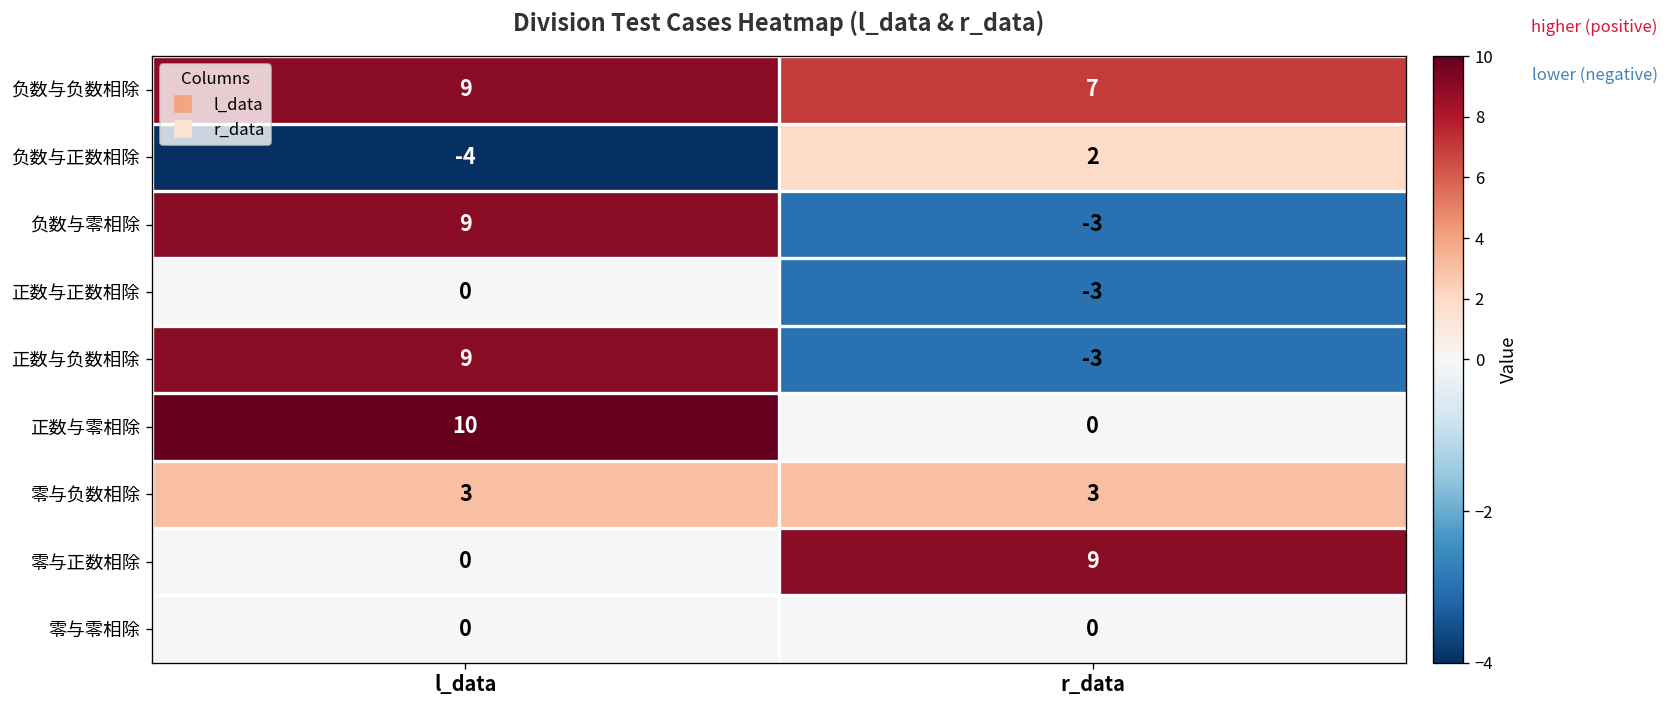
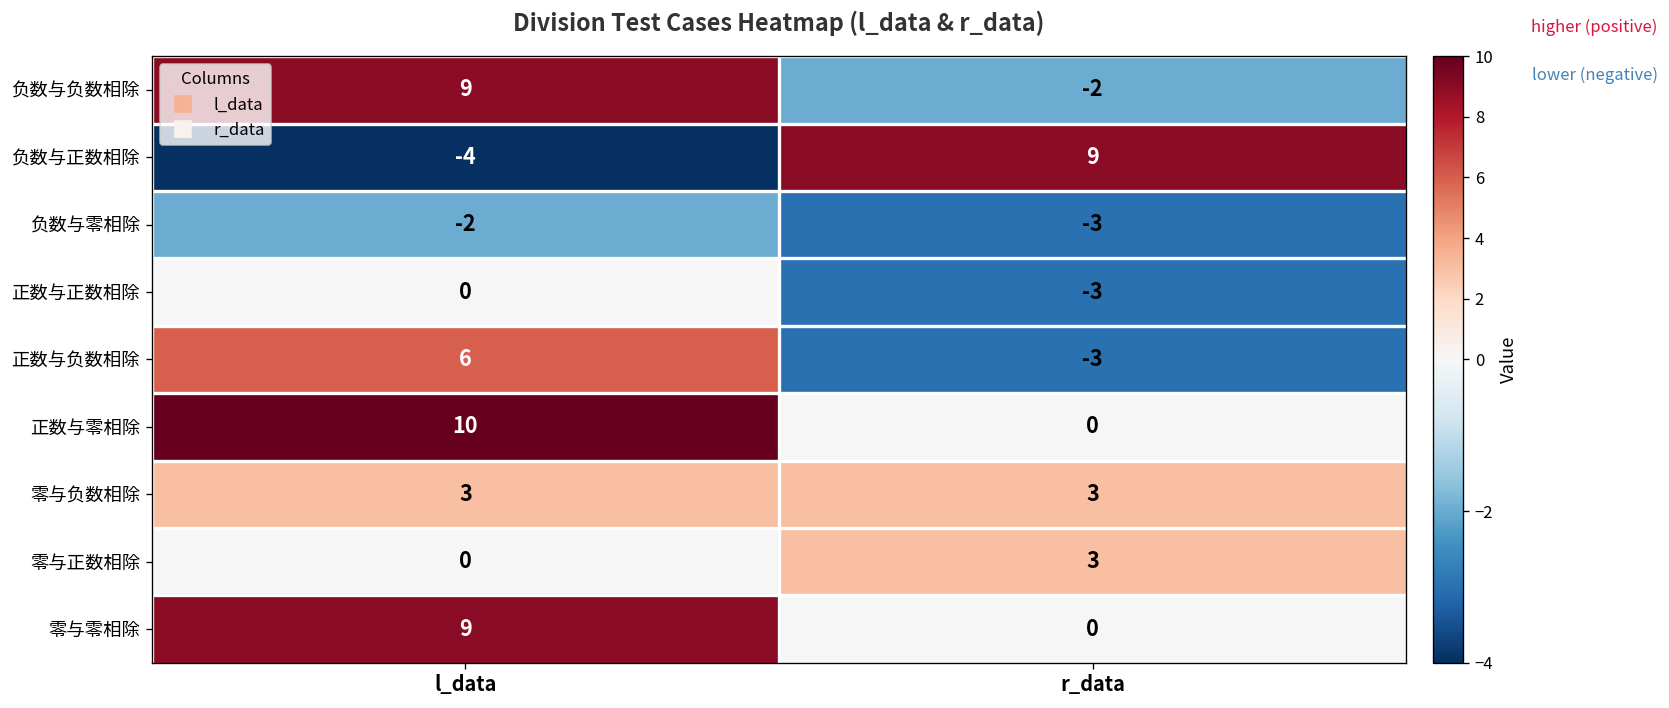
负数与负数相除, r_data: 7 -> -2
负数与正数相除, r_data: 2 -> 9
负数与零相除, l_data: 9 -> -2
正数与负数相除, l_data: 9 -> 6
零与正数相除, r_data: 9 -> 3
零与零相除, l_data: 0 -> 9
